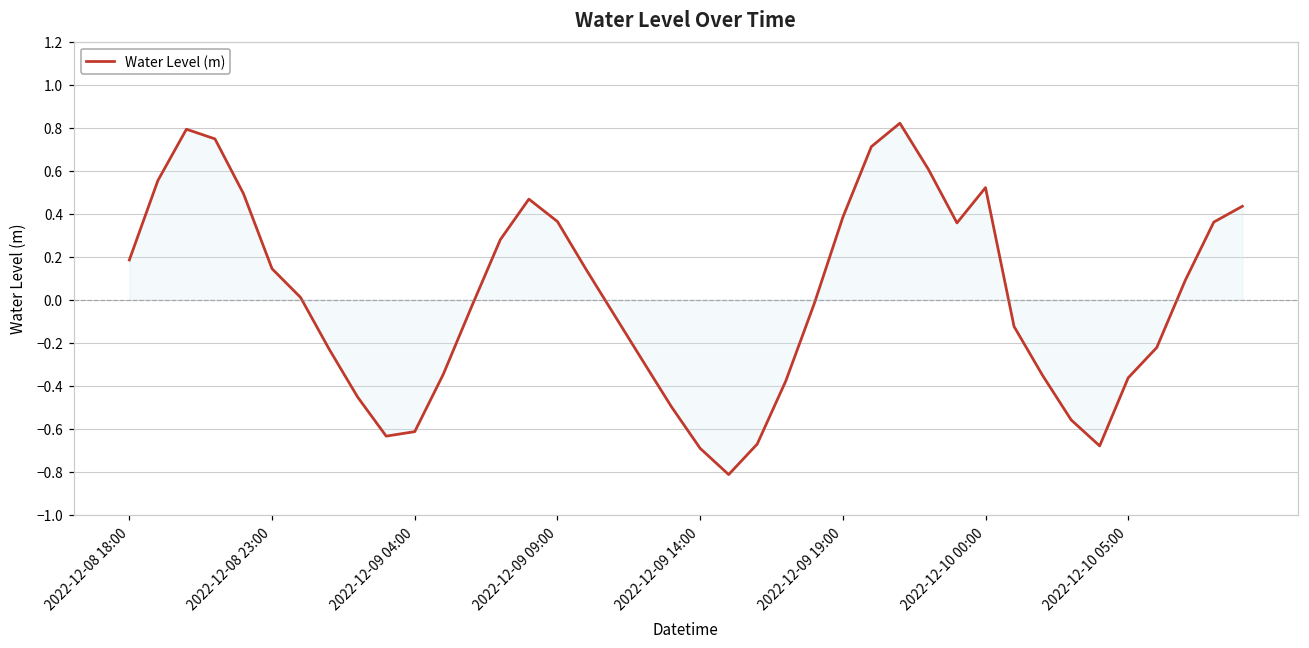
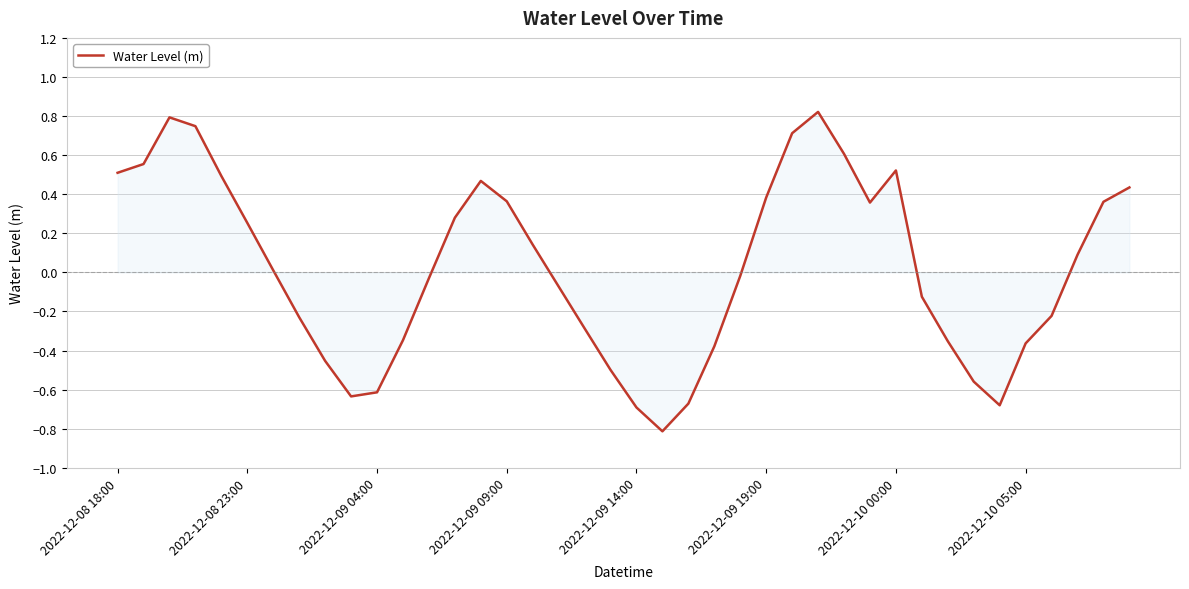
Water Level (m), 2022-12-08 18:00: 0.18 -> 0.51
Water Level (m), 2022-12-08 23:00: 0.14 -> 0.25
